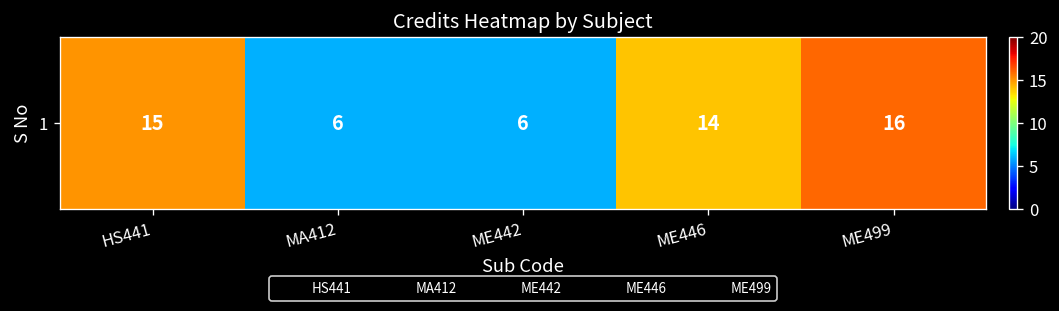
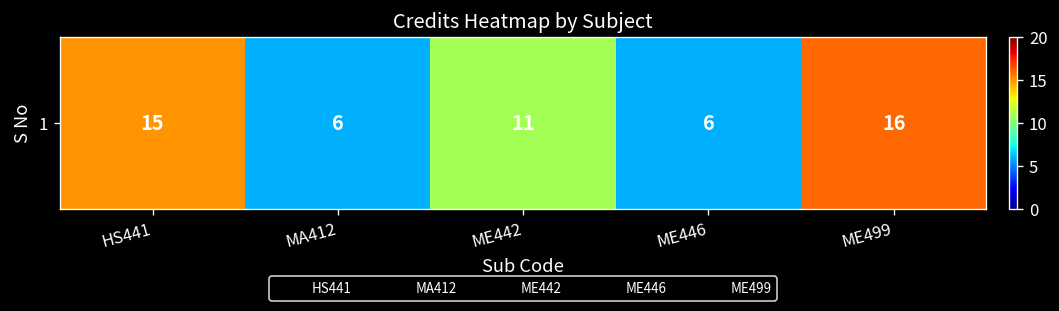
1, ME442: 6 -> 11
1, ME446: 14 -> 6
